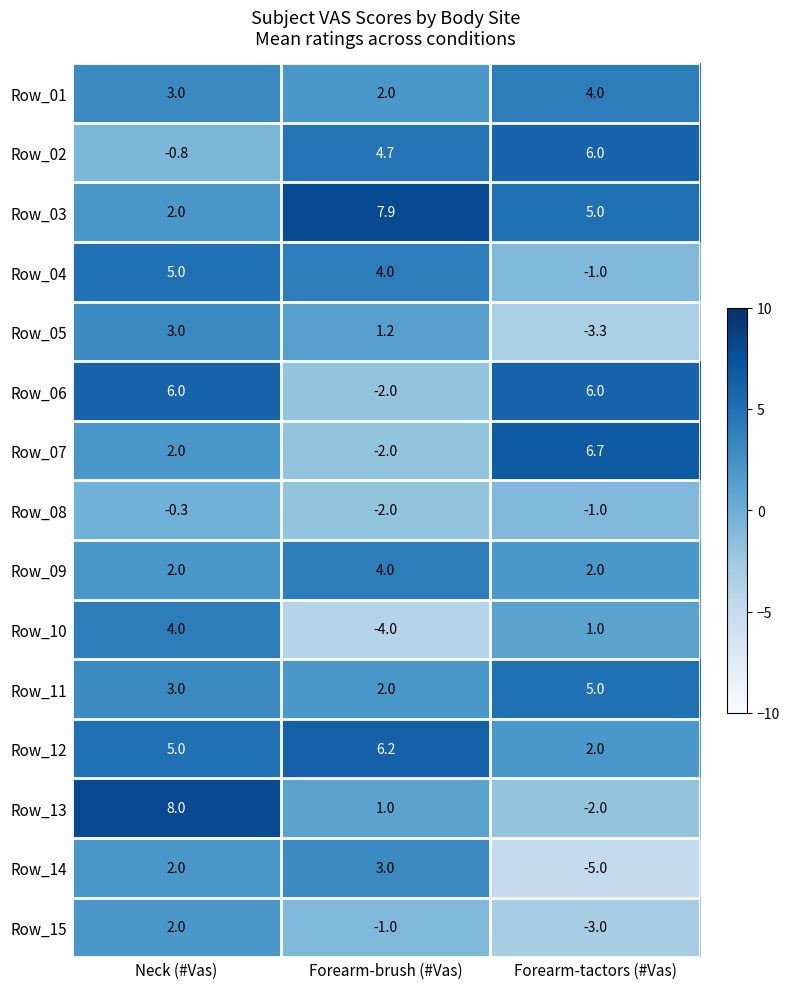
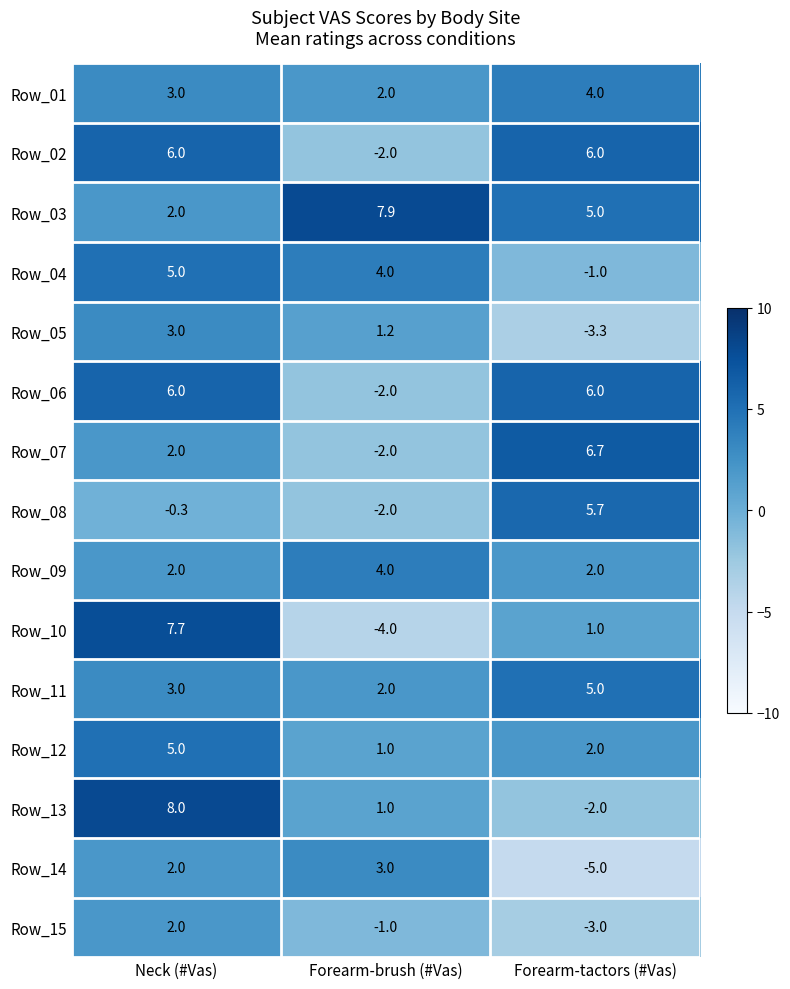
Row_02, Neck (#Vas): -0.8 -> 6.0
Row_02, Forearm-brush (#Vas): 4.7 -> -2.0
Row_08, Forearm-tactors (#Vas): -1.0 -> 5.7
Row_10, Neck (#Vas): 4.0 -> 7.7
Row_12, Forearm-brush (#Vas): 6.2 -> 1.0
